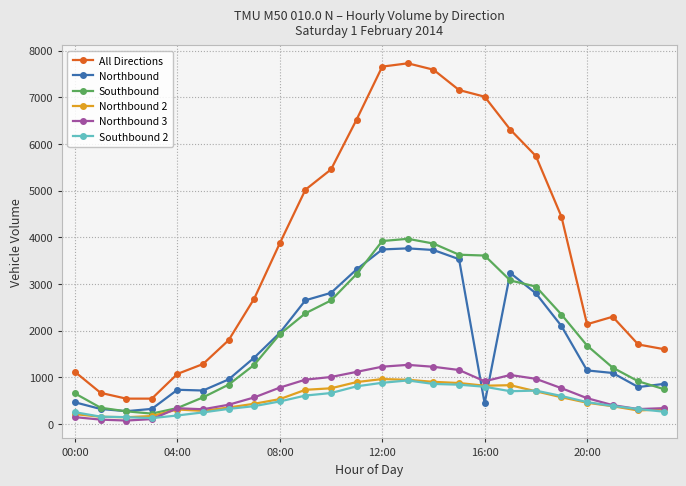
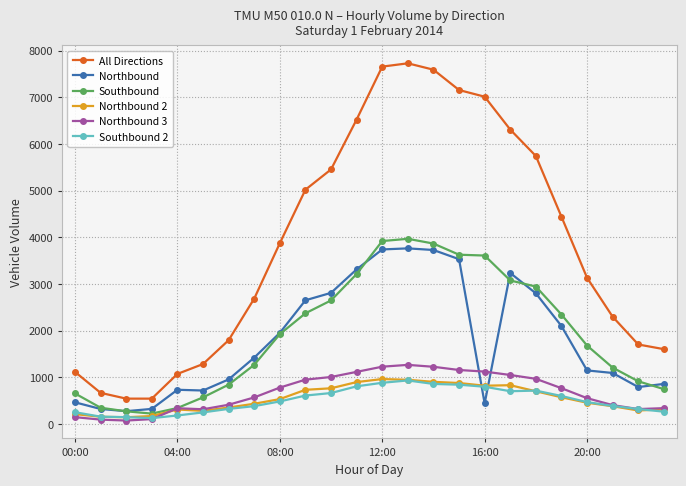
Northbound 3, 16:00: 900 -> 1100
All Directions, 20:00: 2100 -> 3100
